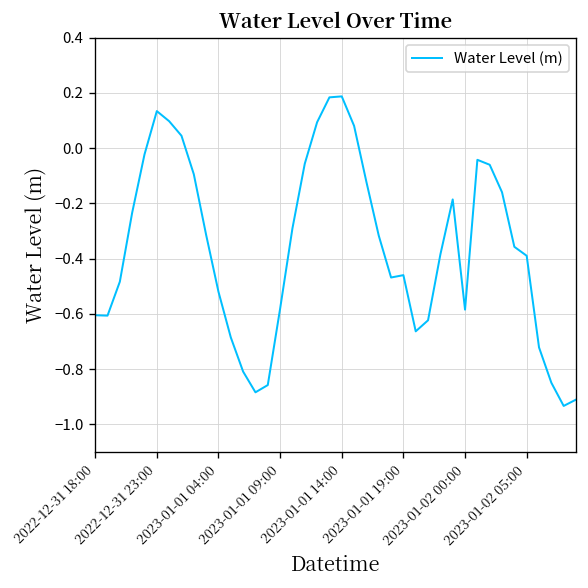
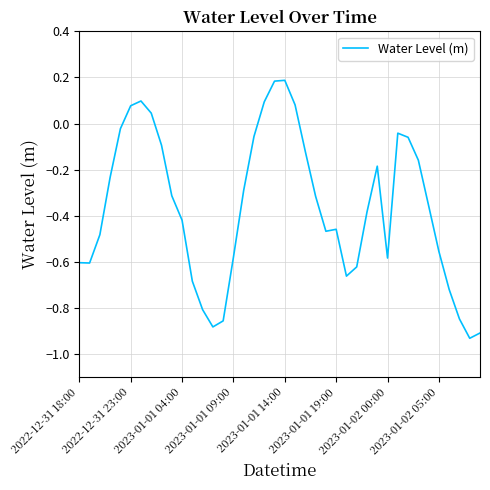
2022-12-31 23:00: 0.13 -> 0.08
2023-01-01 04:00: -0.52 -> -0.42
2023-01-02 05:00: -0.39 -> -0.56
